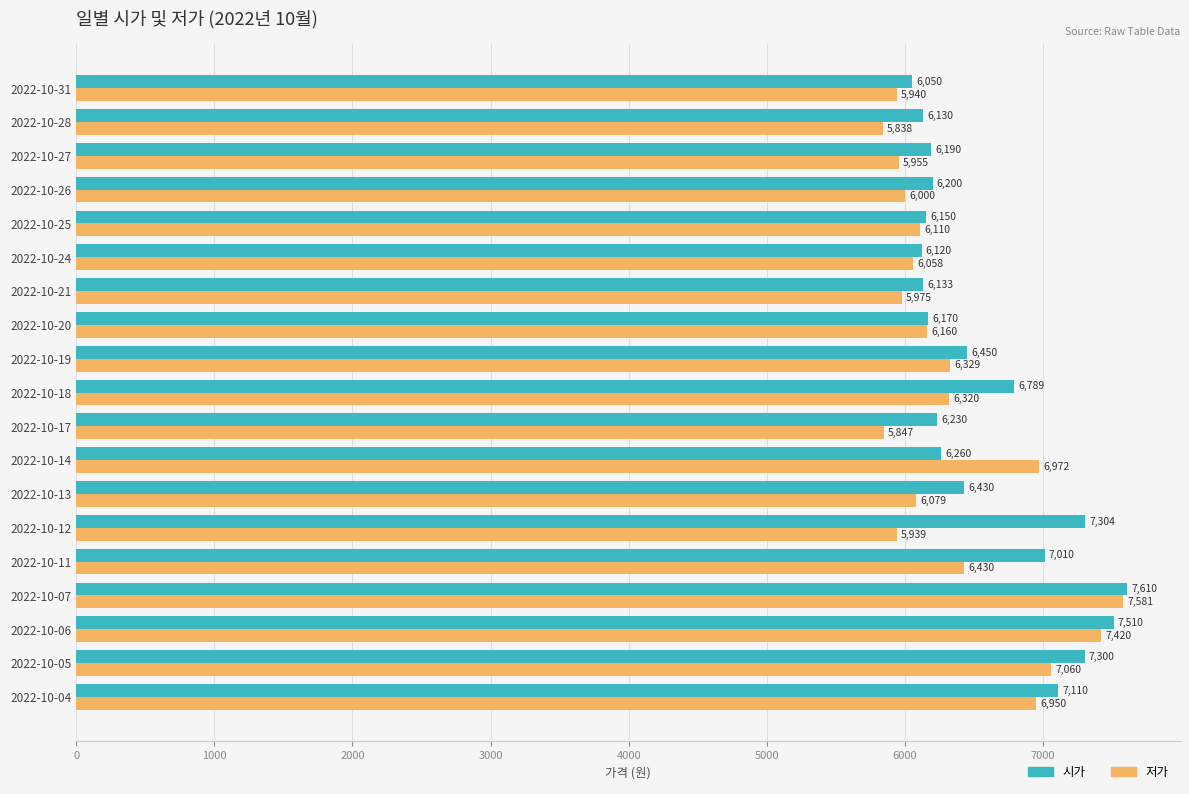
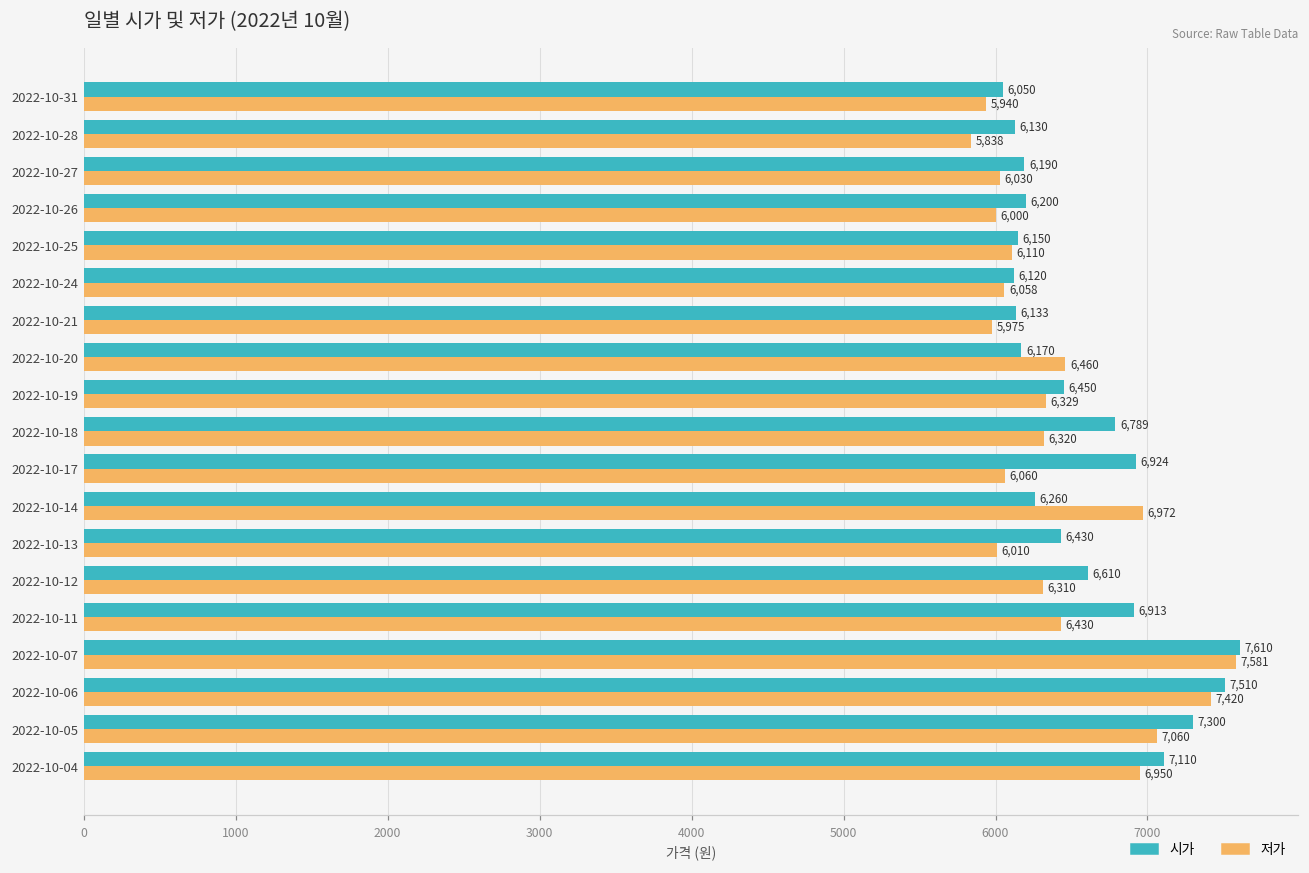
저가, 2022-10-27: 5,955 -> 6,030
저가, 2022-10-20: 6,160 -> 6,460
시가, 2022-10-17: 6,230 -> 6,924
저가, 2022-10-17: 5,847 -> 6,060
저가, 2022-10-13: 6,079 -> 6,010
시가, 2022-10-12: 7,304 -> 6,610
저가, 2022-10-12: 5,939 -> 6,310
시가, 2022-10-11: 7,010 -> 6,913
